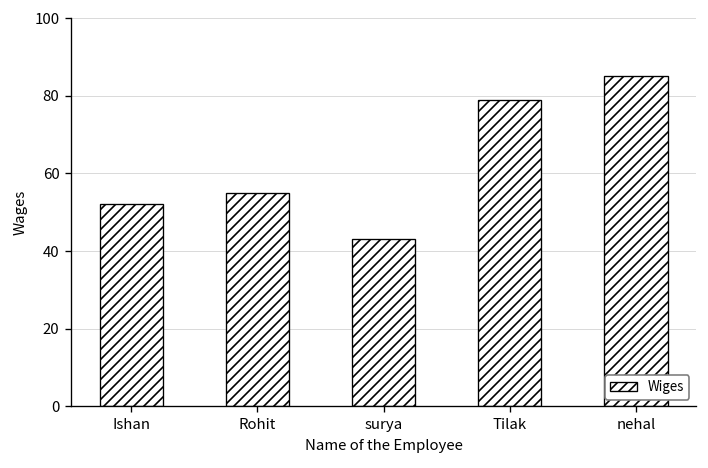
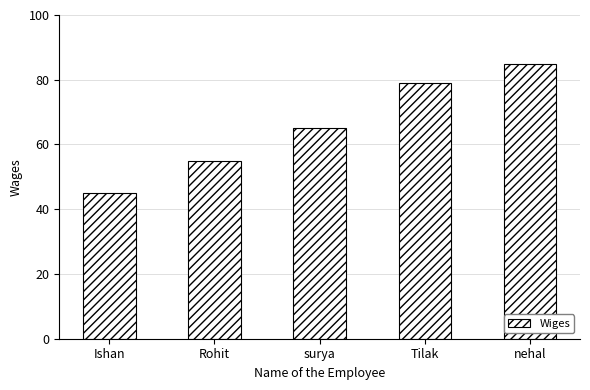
Ishan: 52 -> 45
surya: 43 -> 65
